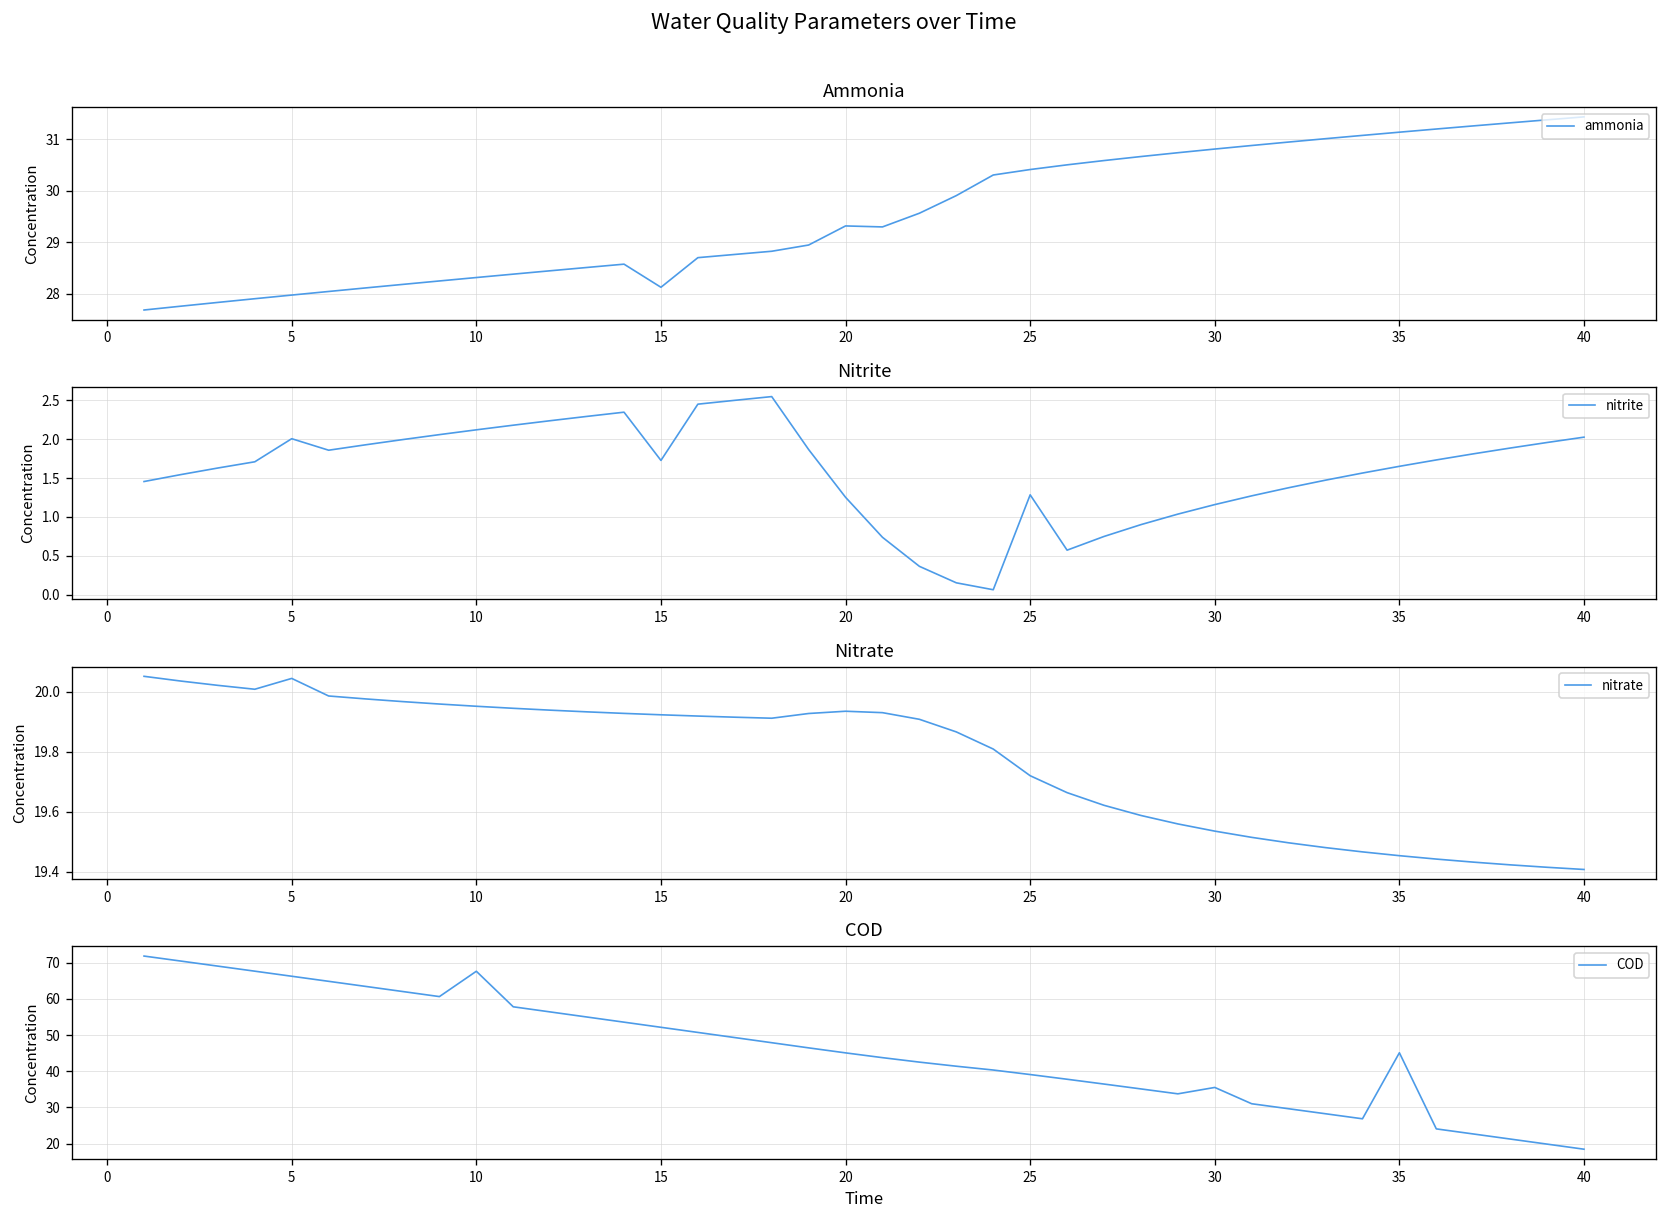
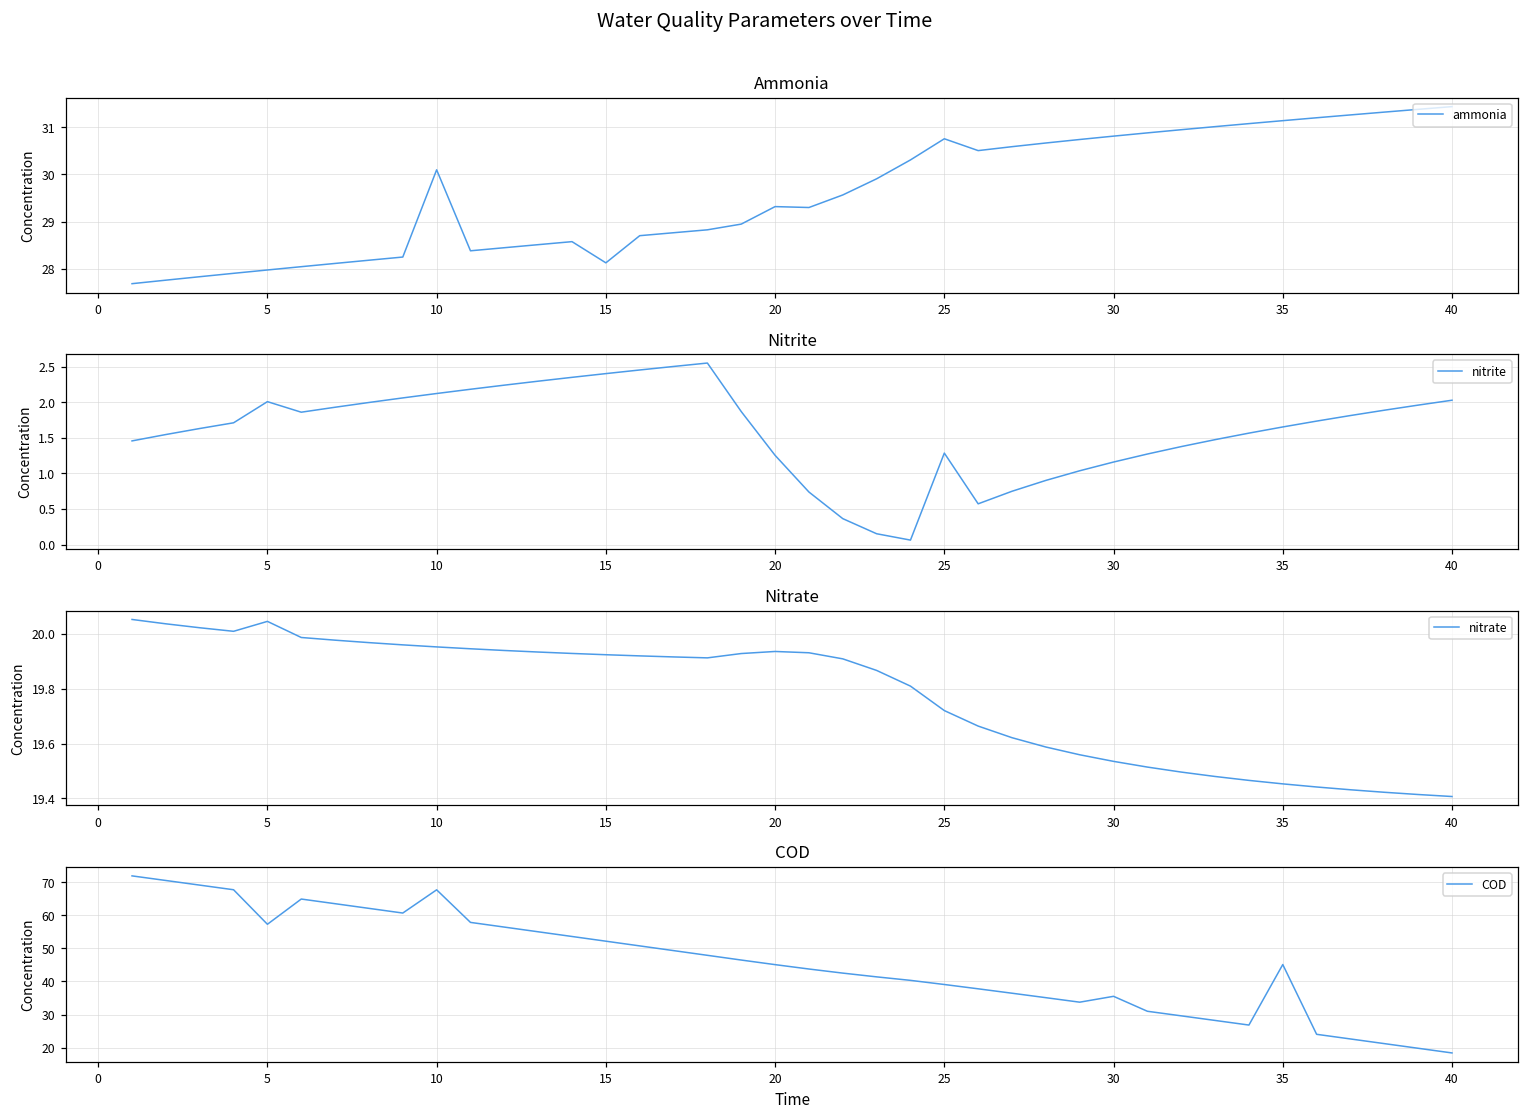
Ammonia, 10: 28.3 -> 30.1
Ammonia, 25: 30.4 -> 30.8
Nitrite, 15: 1.7 -> 2.4
COD, 5: 66 -> 57
